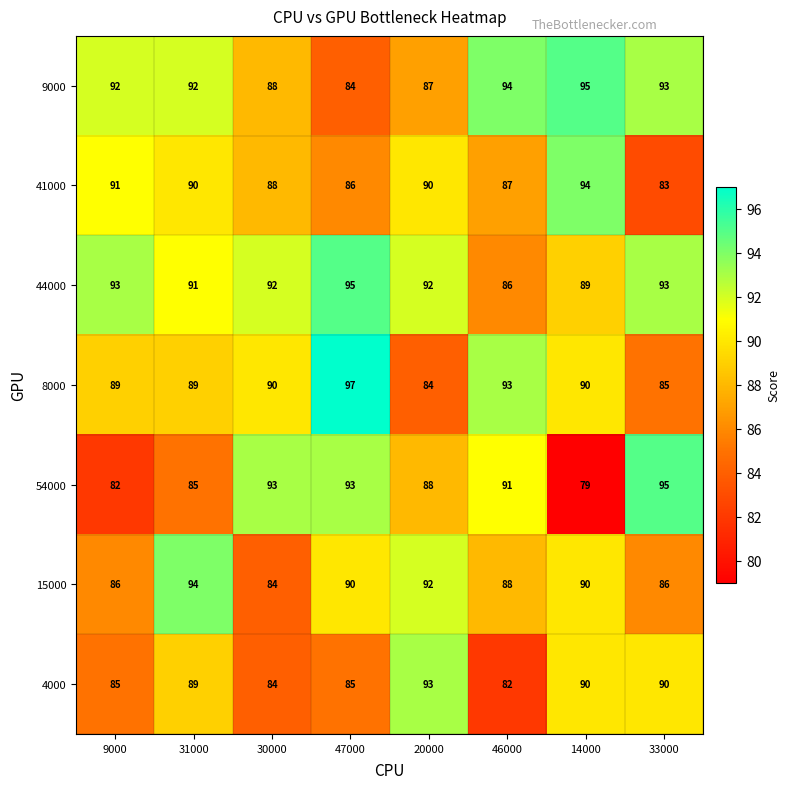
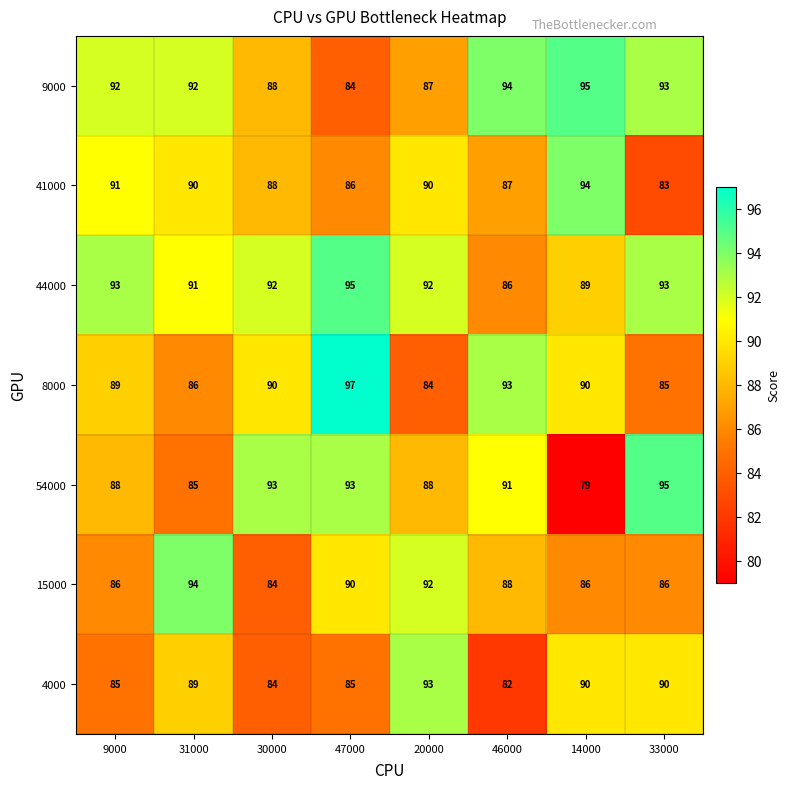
8000, 31000: 89 -> 86
54000, 9000: 82 -> 88
15000, 14000: 90 -> 86
